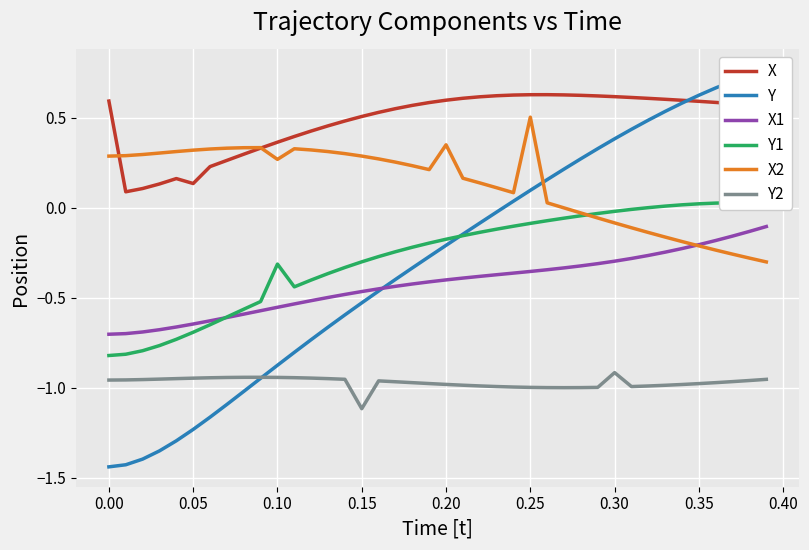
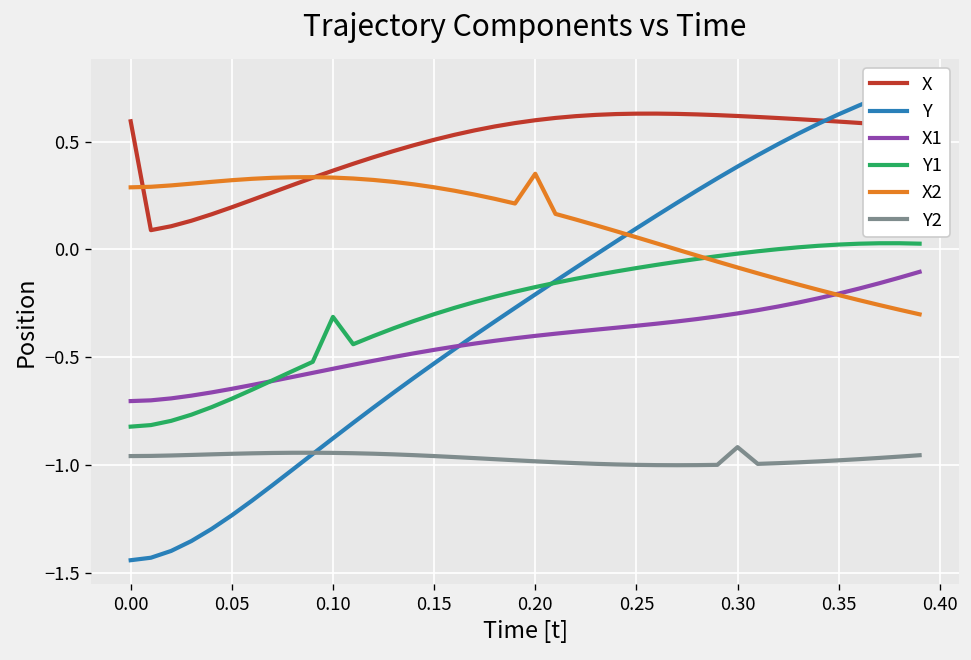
X, 0.05: 0.14 -> 0.20
X2, 0.10: 0.27 -> 0.33
Y2, 0.15: -1.12 -> -0.96
X2, 0.25: 0.50 -> 0.06
